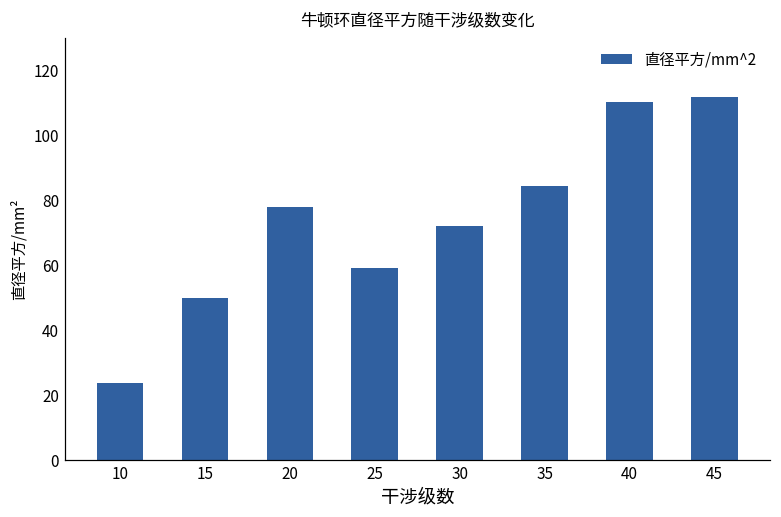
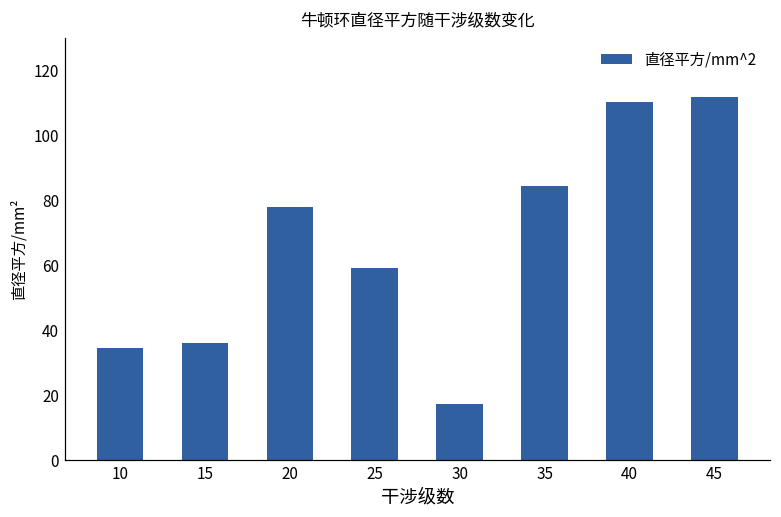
10: 24 -> 34
15: 50 -> 36
30: 72 -> 17
